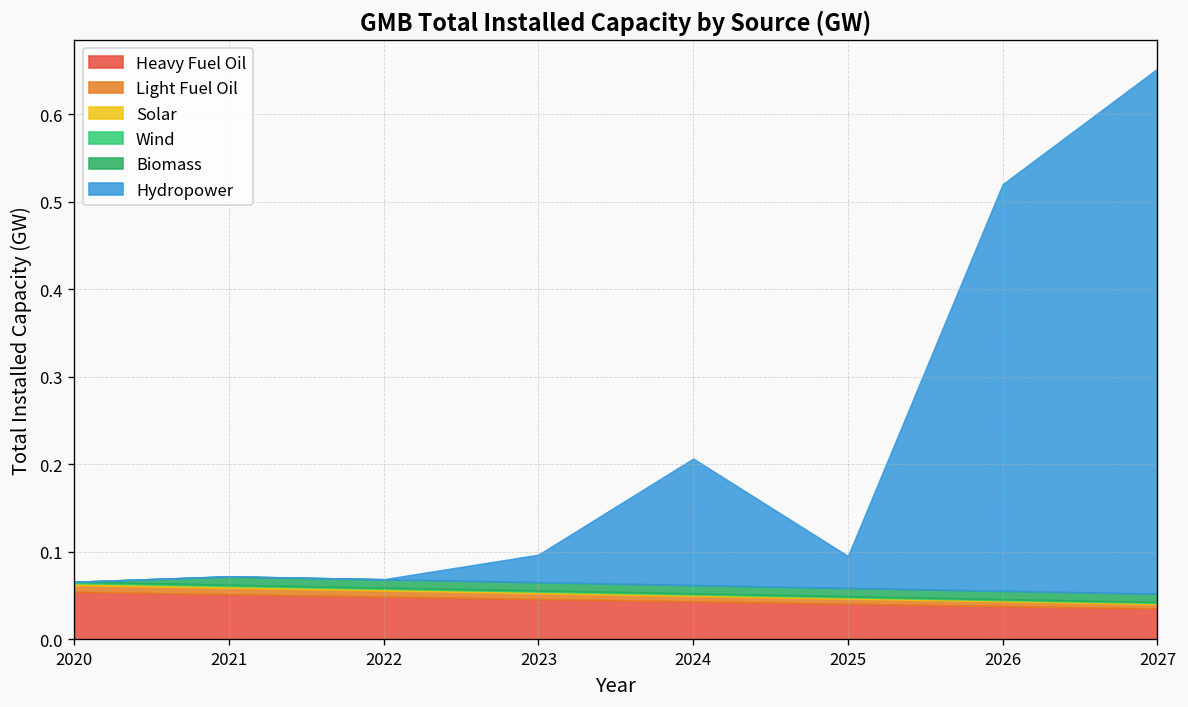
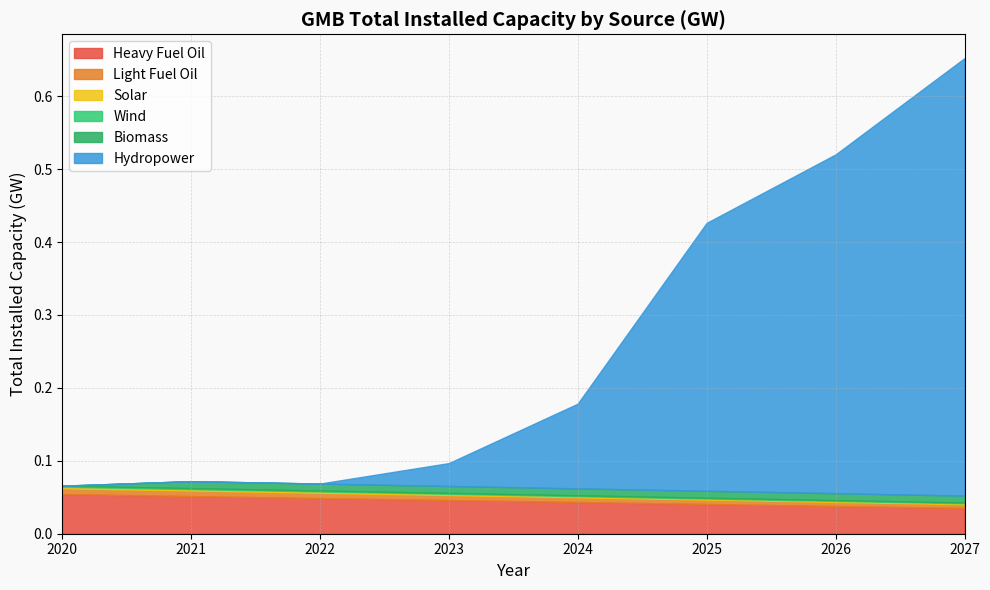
Hydropower, 2024: 0.14 -> 0.12
Hydropower, 2025: 0.04 -> 0.37
